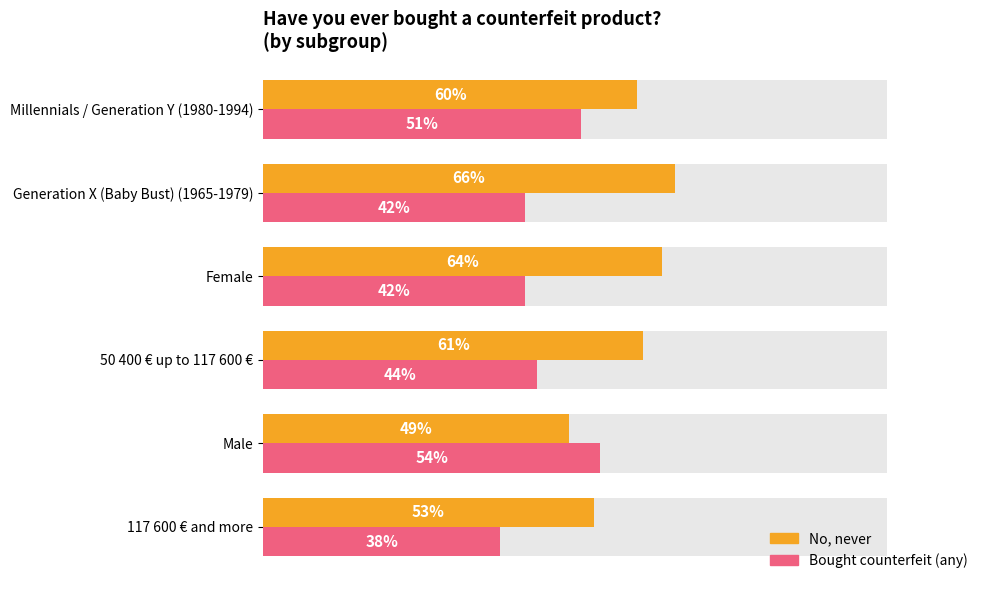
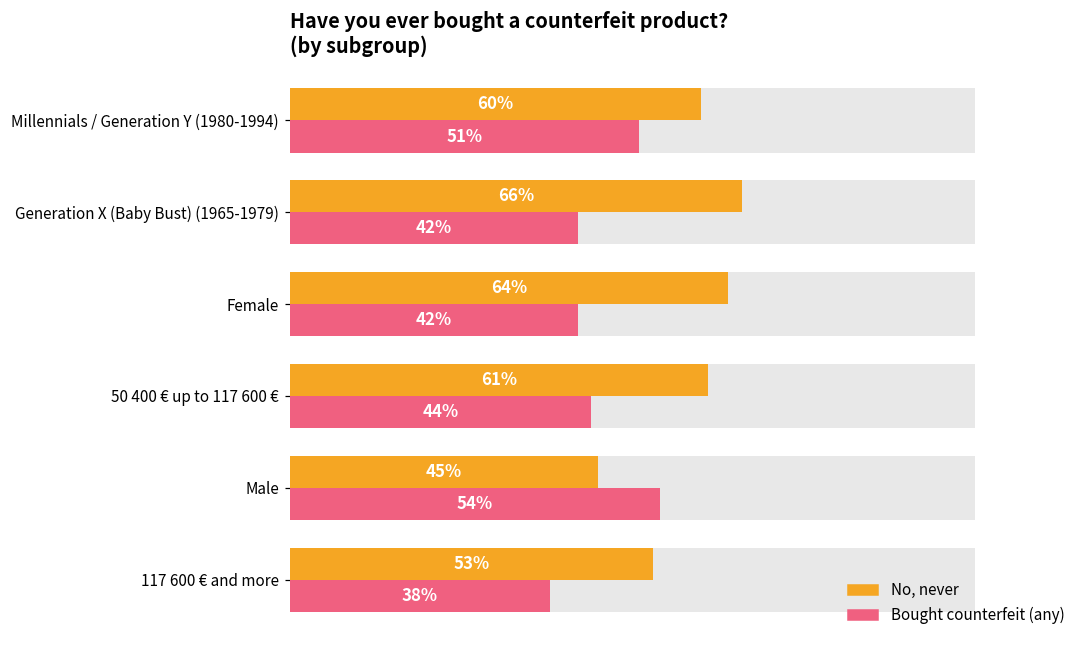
No, never, Male: 49% -> 45%
